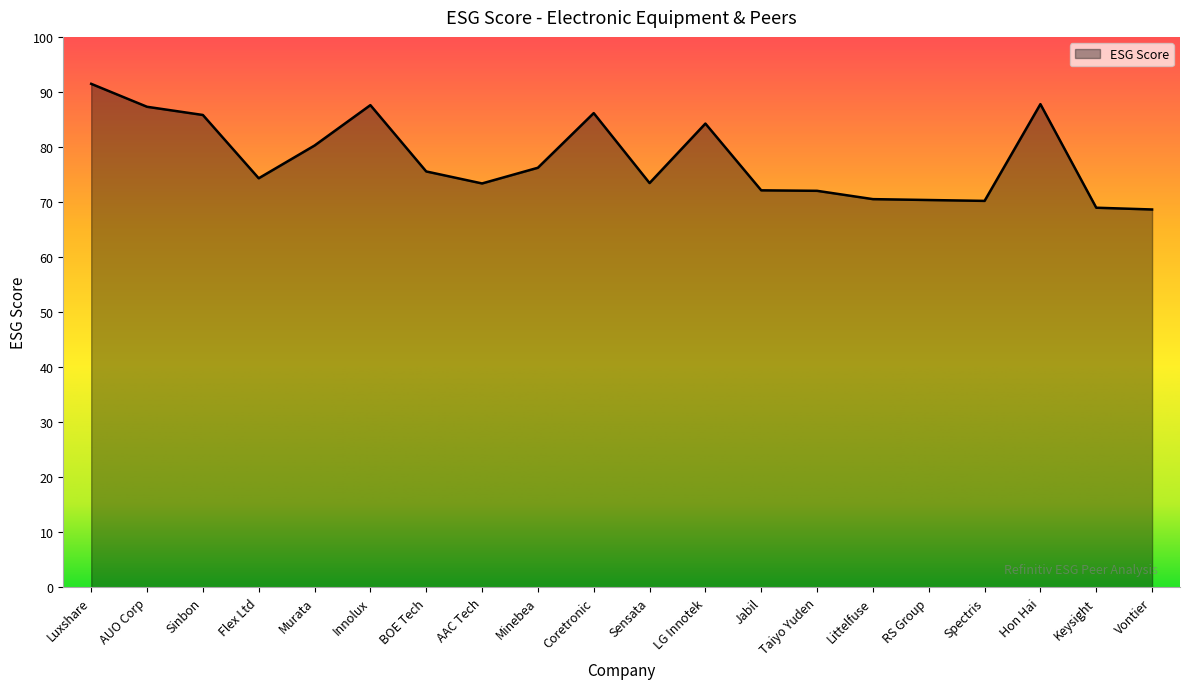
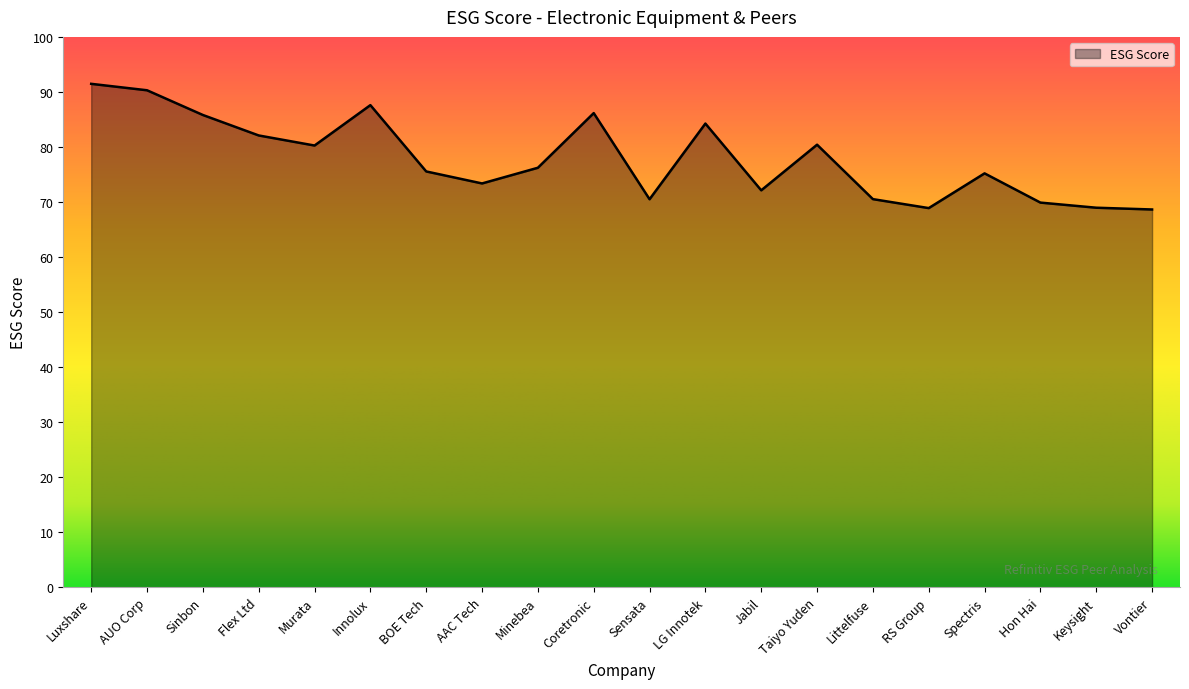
AUO Corp: 87 -> 90
Flex Ltd: 74 -> 82
Sensata: 73 -> 71
Taiyo Yuden: 72 -> 80
RS Group: 70 -> 69
Spectris: 70 -> 75
Hon Hai: 88 -> 70
